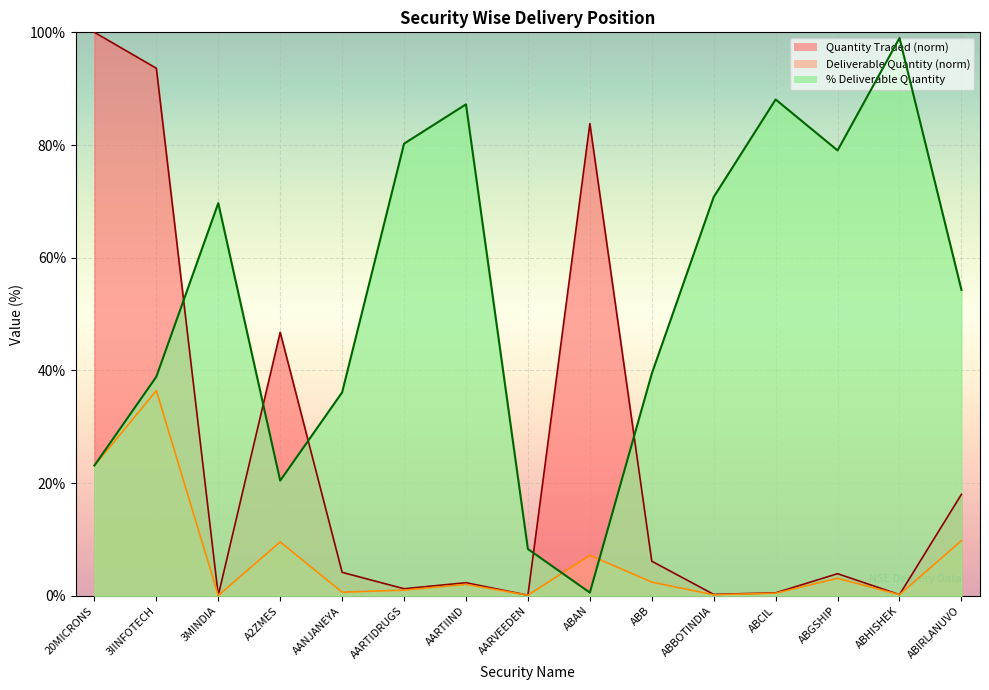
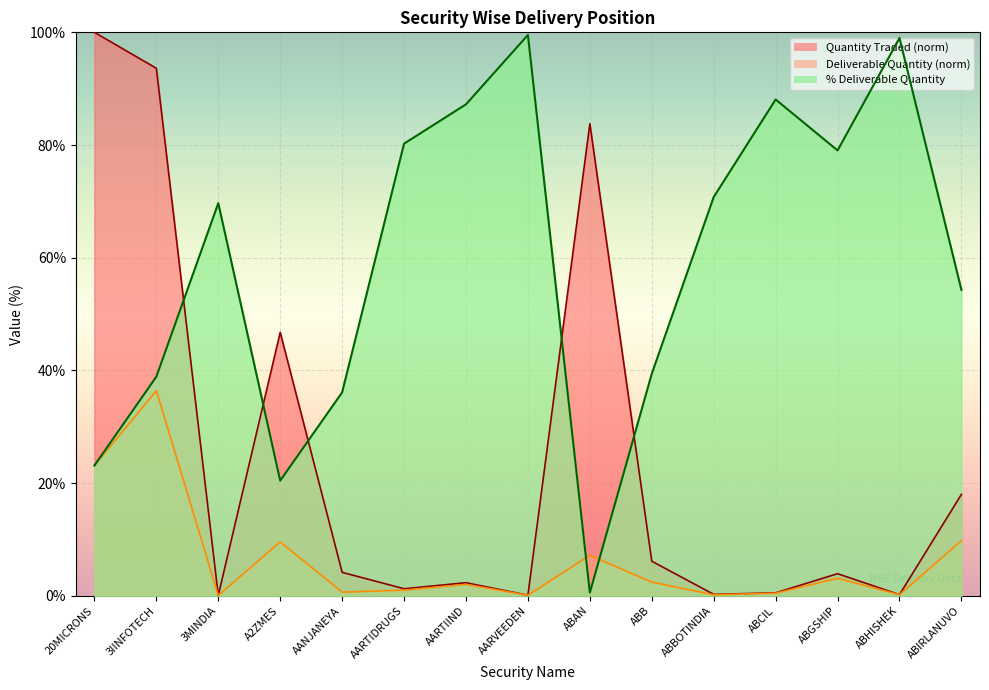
% Deliverable Quantity, AARVEEDEN: 8% -> 100%
